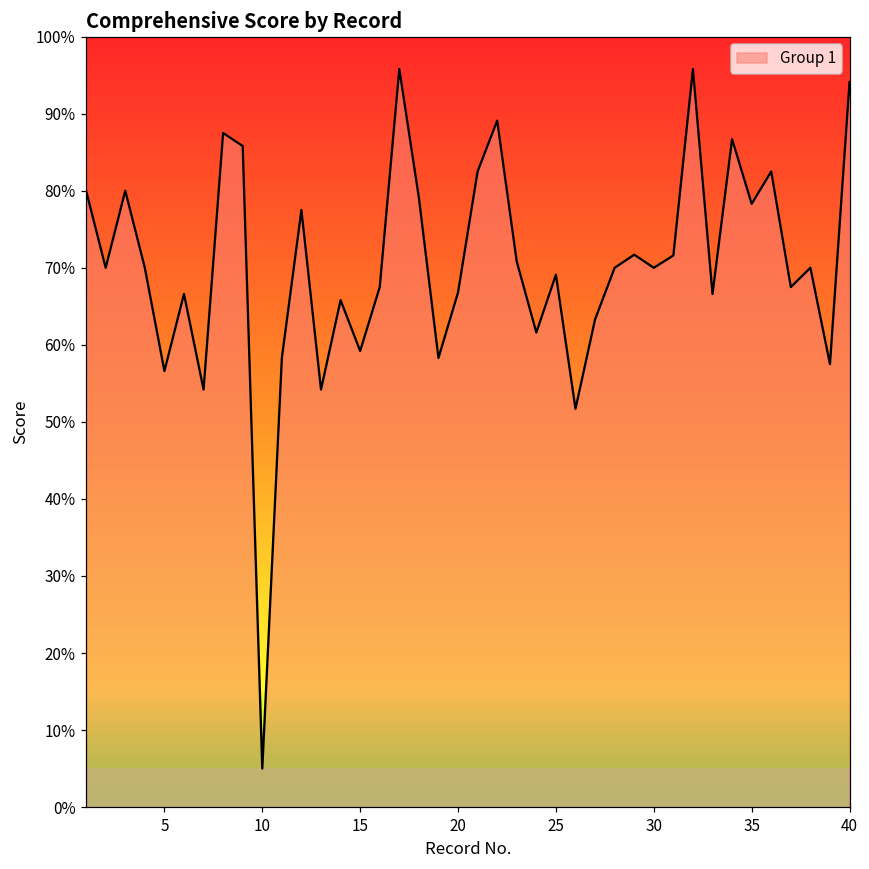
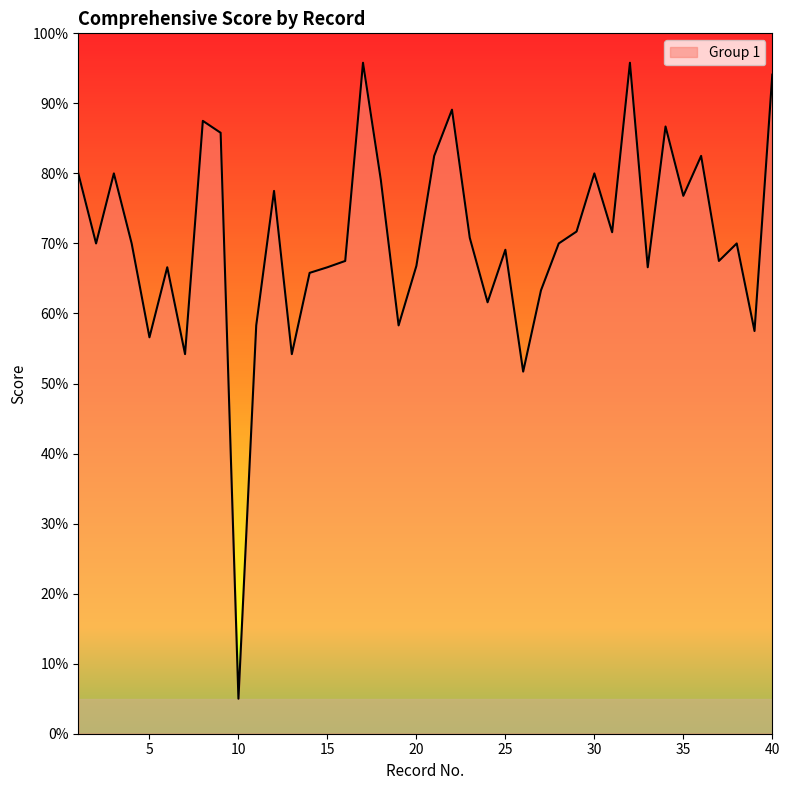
15: 59% -> 67%
30: 70% -> 80%
35: 78% -> 77%
